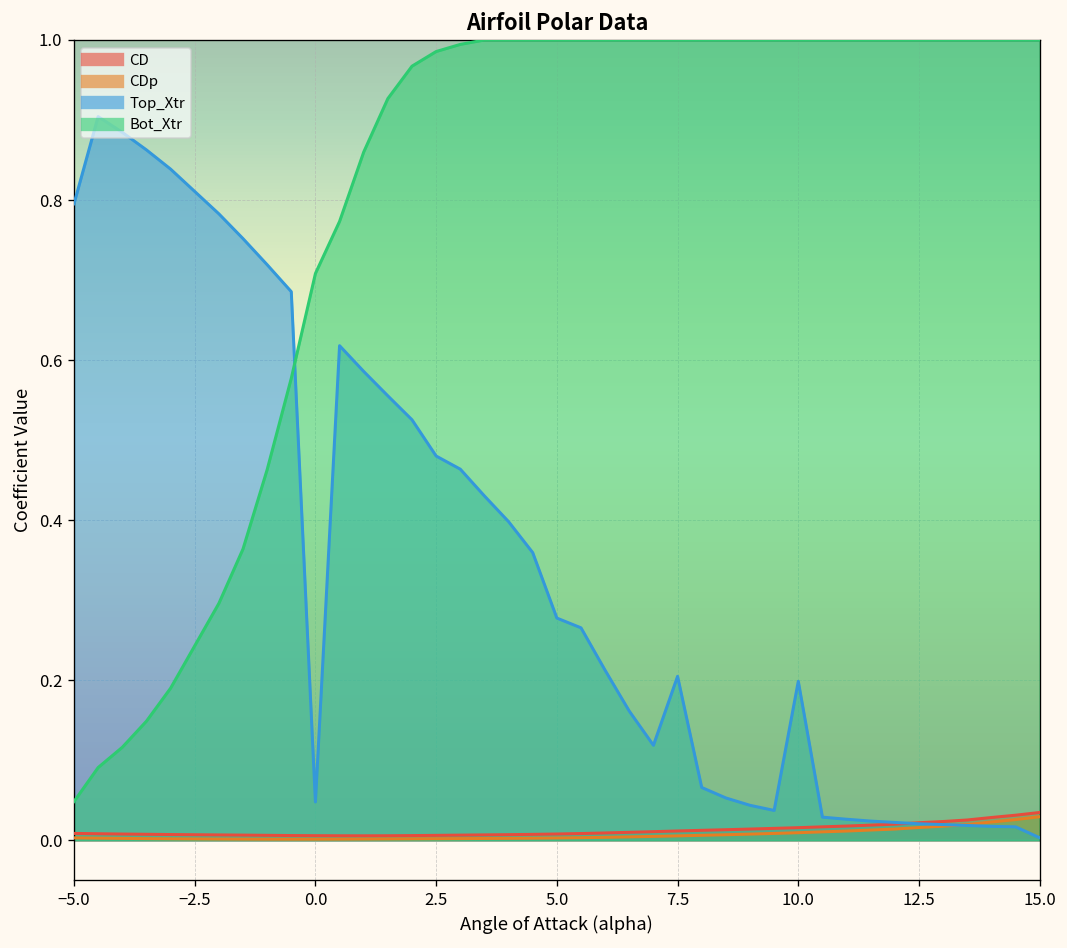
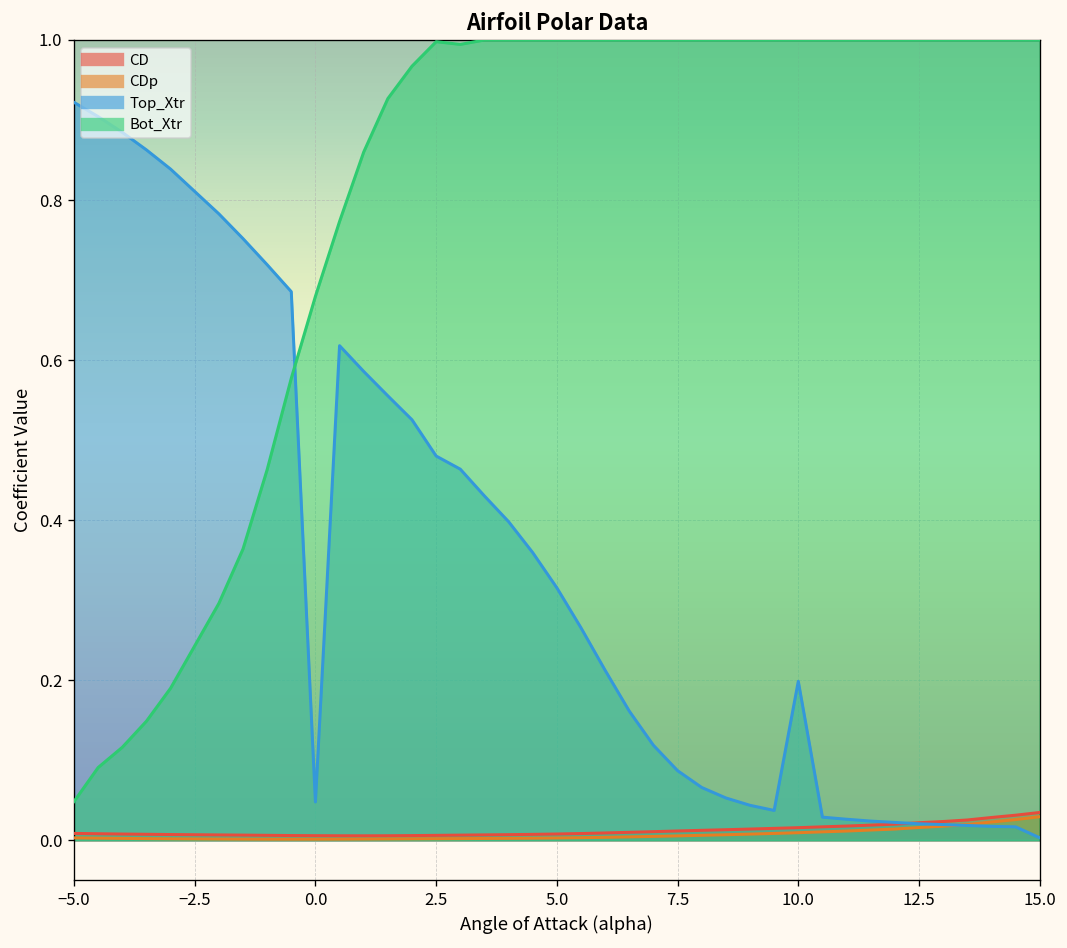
Top_Xtr, −5.0: 0.80 -> 0.92
Bot_Xtr, 0.0: 0.71 -> 0.68
Bot_Xtr, 2.5: 0.99 -> 1.00
Top_Xtr, 5.0: 0.28 -> 0.32
Top_Xtr, 7.5: 0.20 -> 0.09
